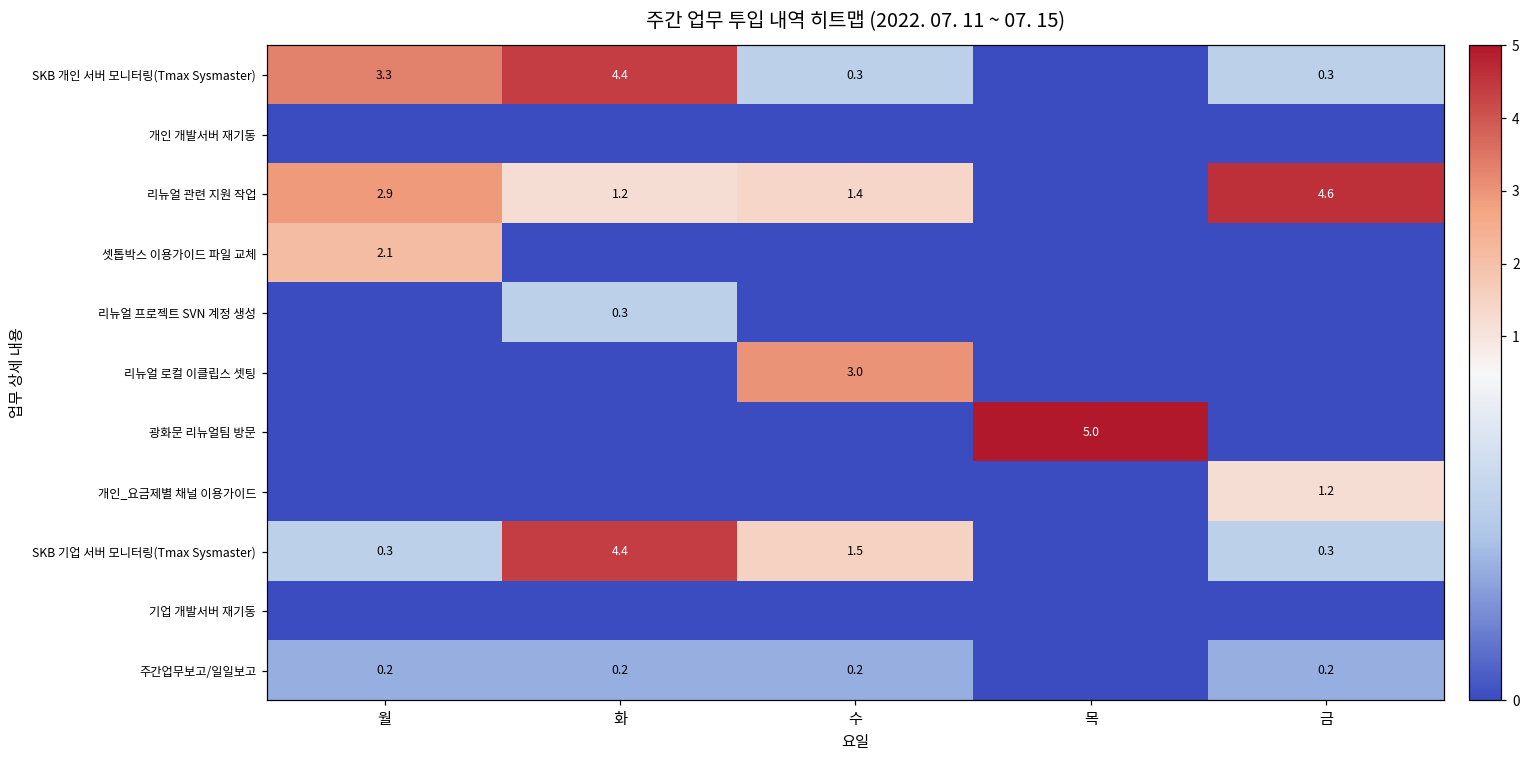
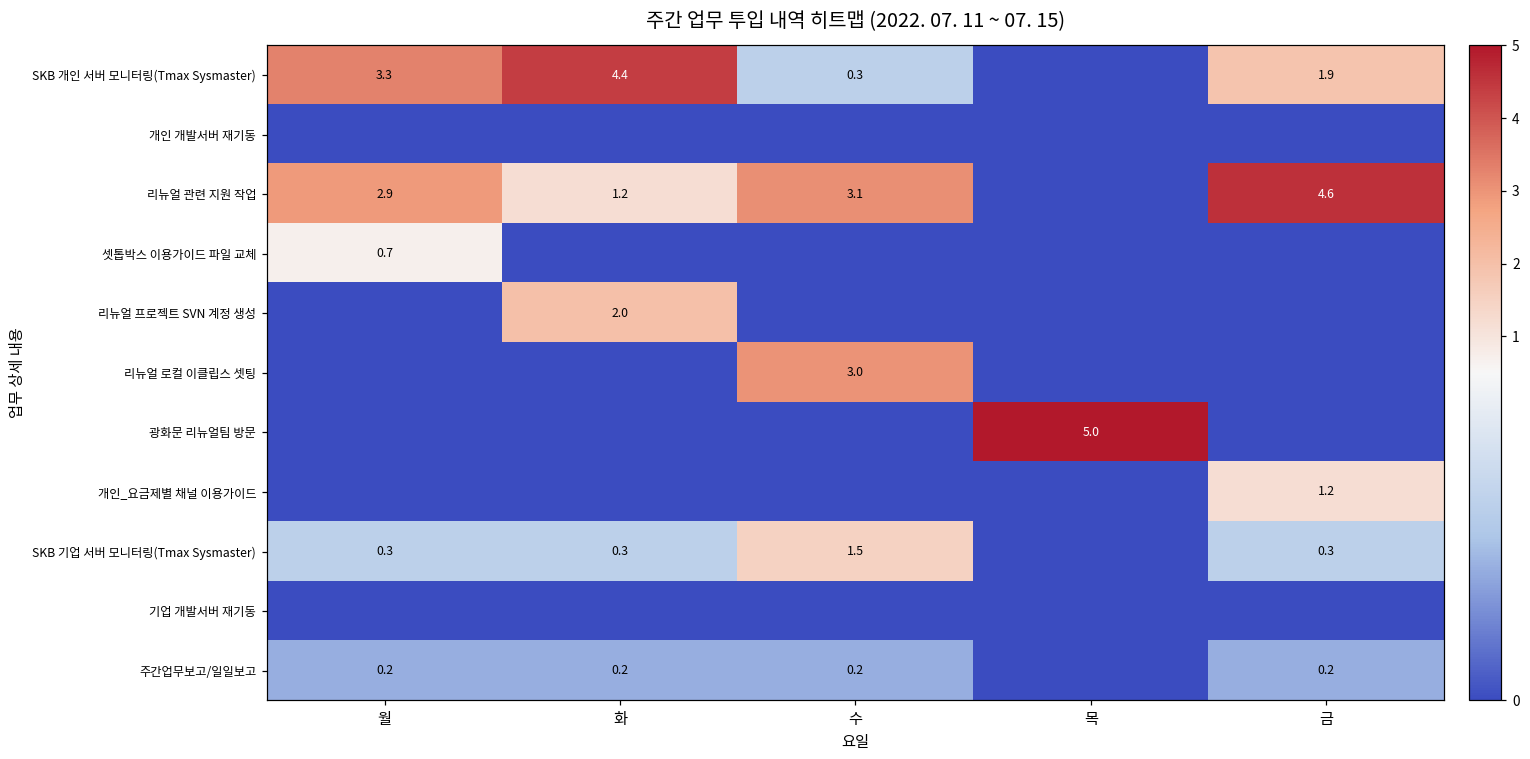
SKB 개인 서버 모니터링(Tmax Sysmaster), 금: 0.3 -> 1.9
리뉴얼 관련 지원 작업, 수: 1.4 -> 3.1
셋톱박스 이용가이드 파일 교체, 월: 2.1 -> 0.7
리뉴얼 프로젝트 SVN 계정 생성, 화: 0.3 -> 2.0
SKB 기업 서버 모니터링(Tmax Sysmaster), 화: 4.4 -> 0.3
